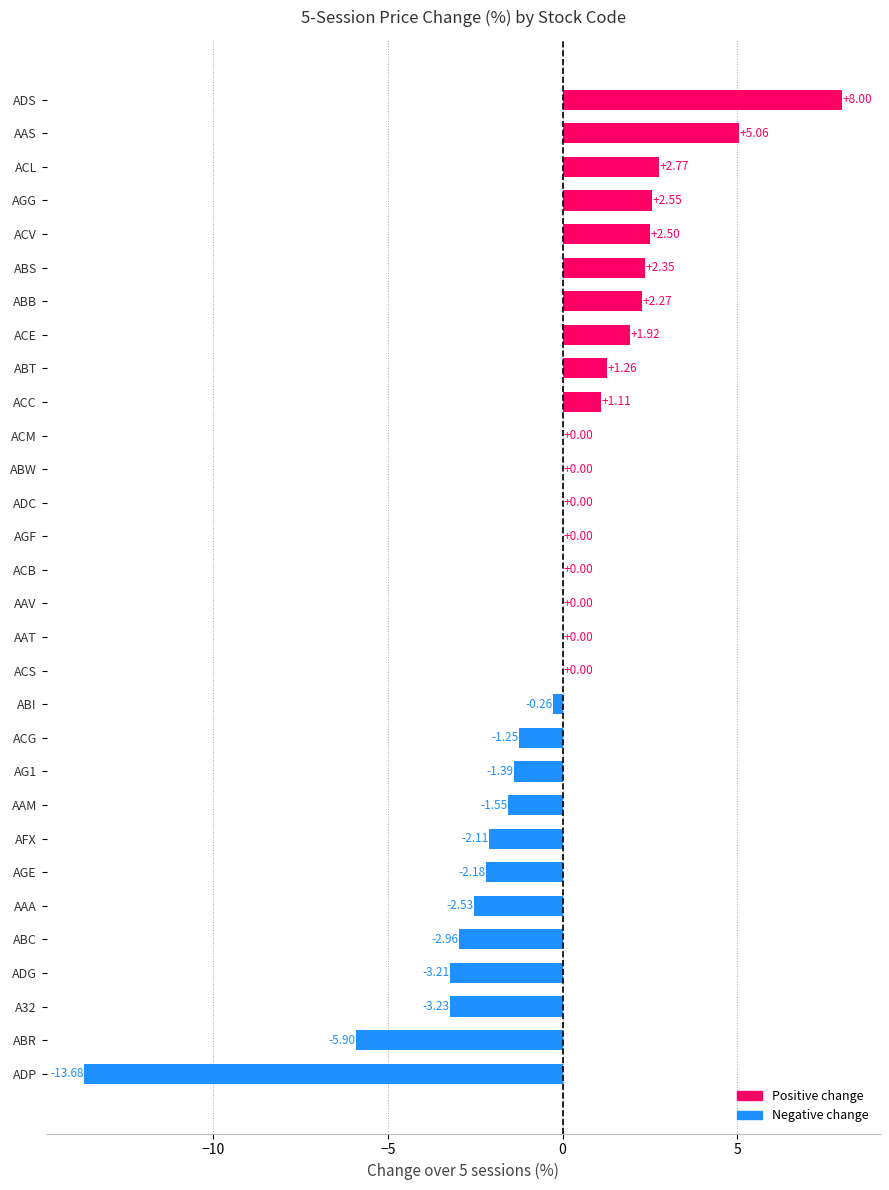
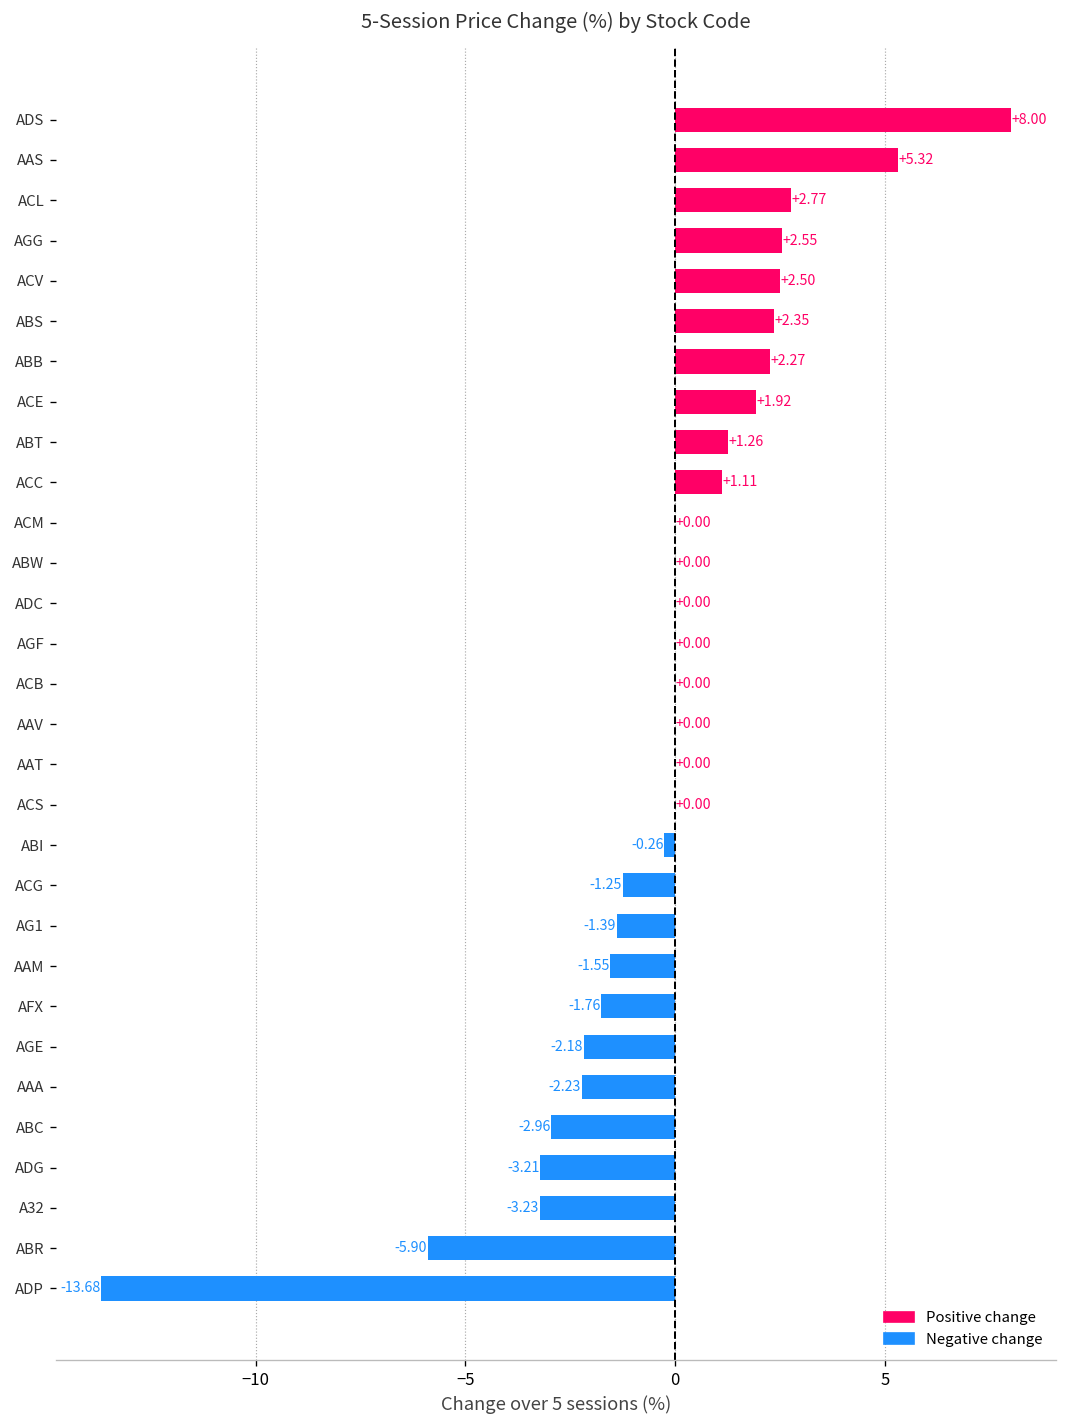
AAS: +5.06 -> +5.32
AFX: -2.11 -> -1.76
AAA: -2.53 -> -2.23
